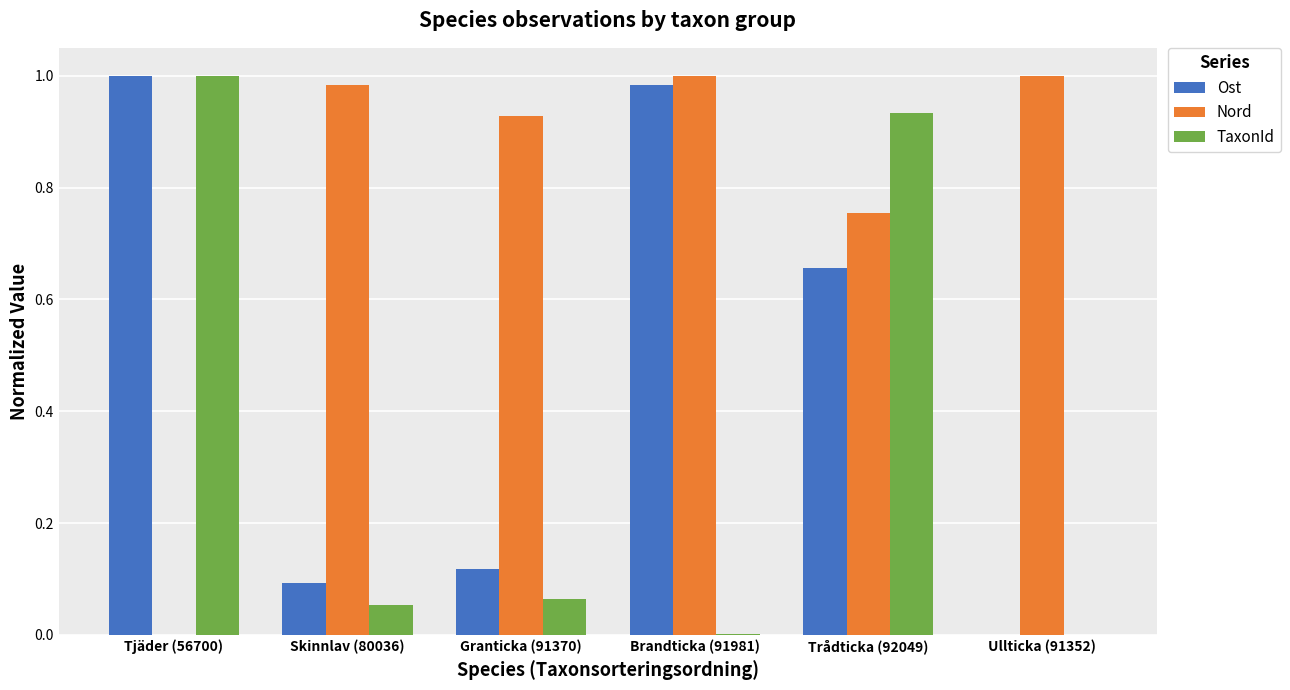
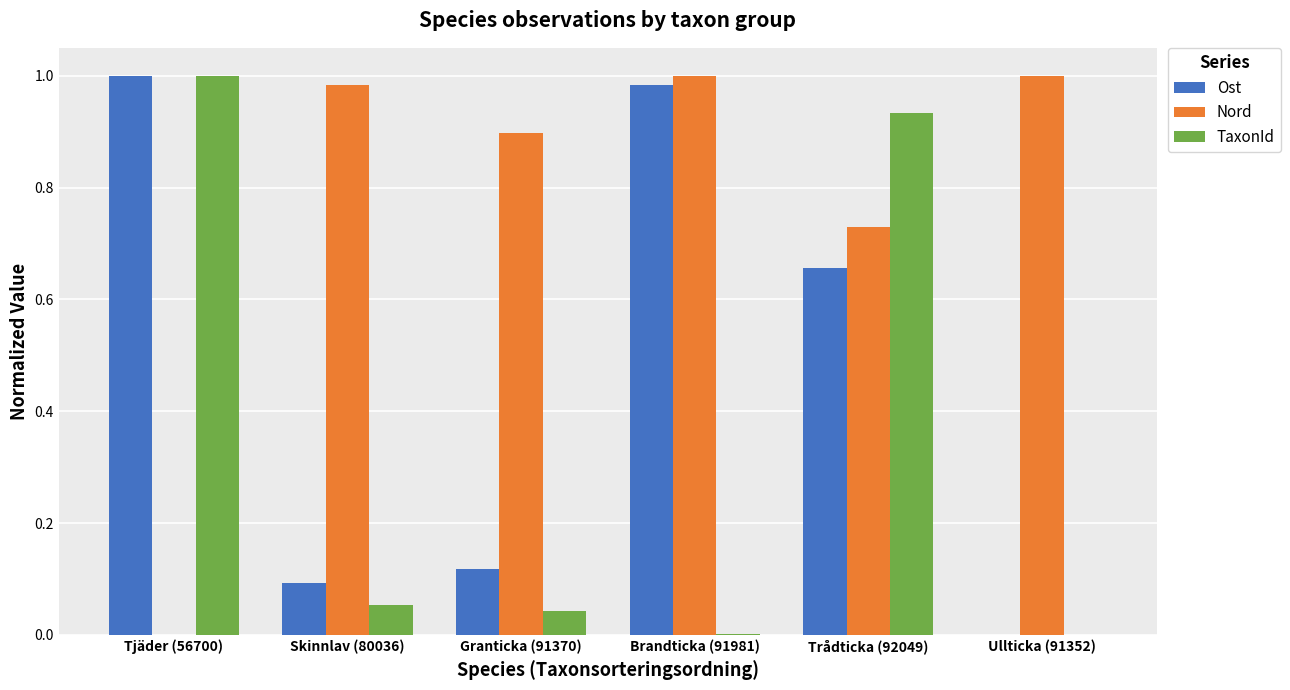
Nord, Granticka (91370): 0.93 -> 0.90
TaxonId, Granticka (91370): 0.06 -> 0.04
Nord, Trådticka (92049): 0.75 -> 0.73
